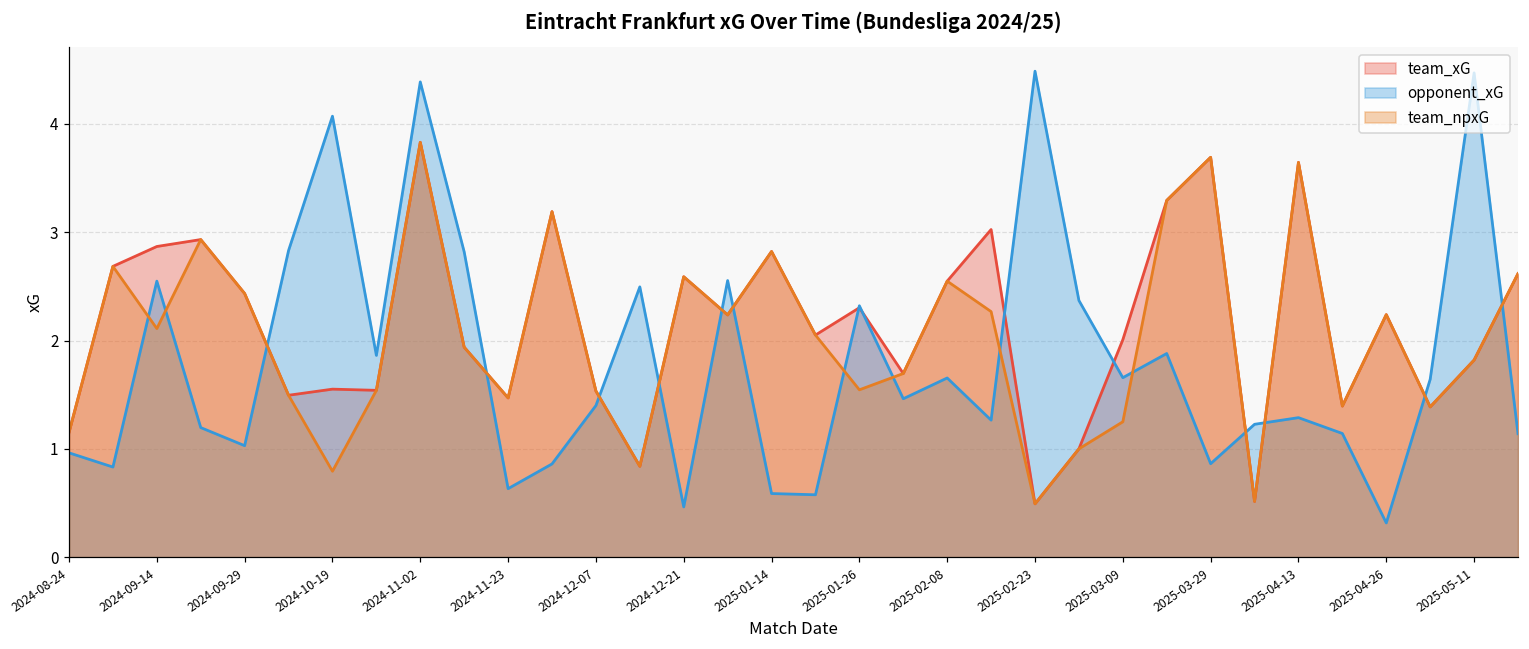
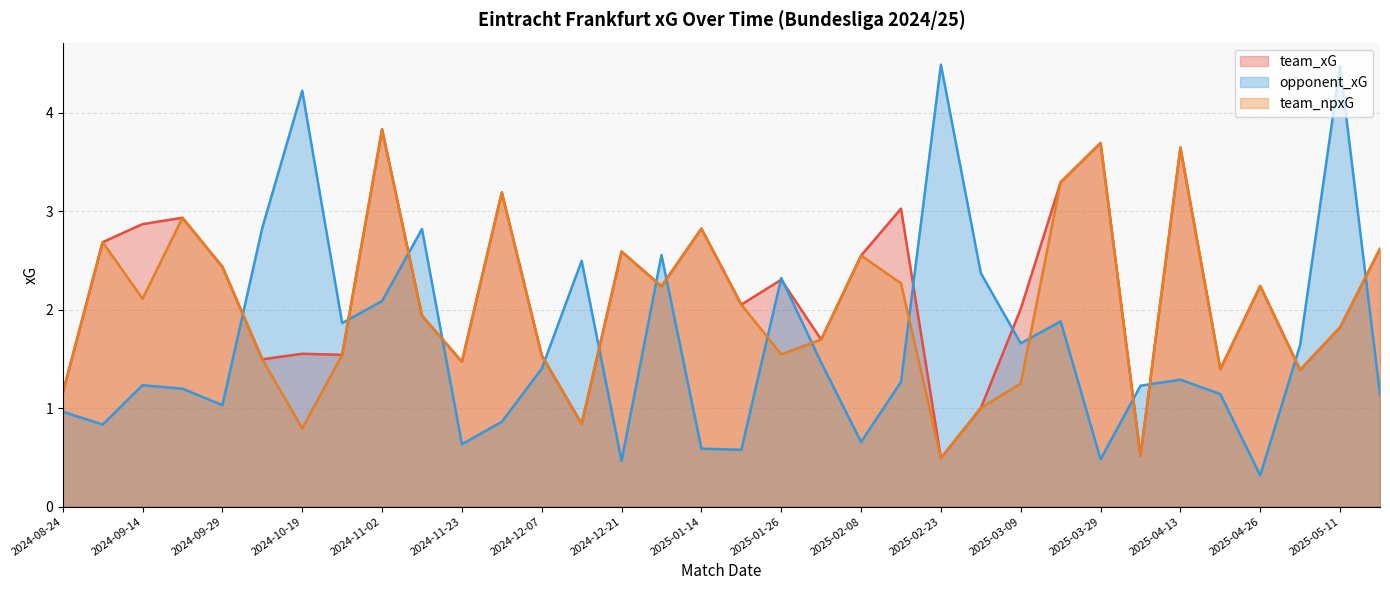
opponent_xG, 2024-09-14: 2.5 -> 1.2
opponent_xG, 2024-10-19: 4.1 -> 4.2
opponent_xG, 2024-11-02: 4.4 -> 2.1
opponent_xG, 2025-02-08: 1.7 -> 0.7
opponent_xG, 2025-03-29: 0.9 -> 0.5
